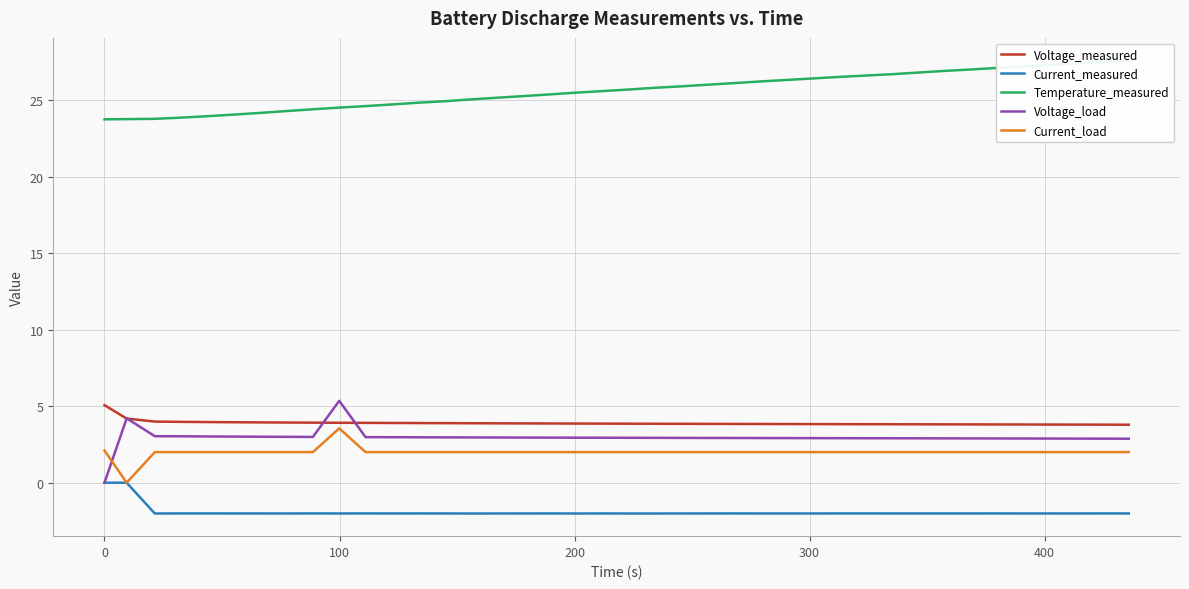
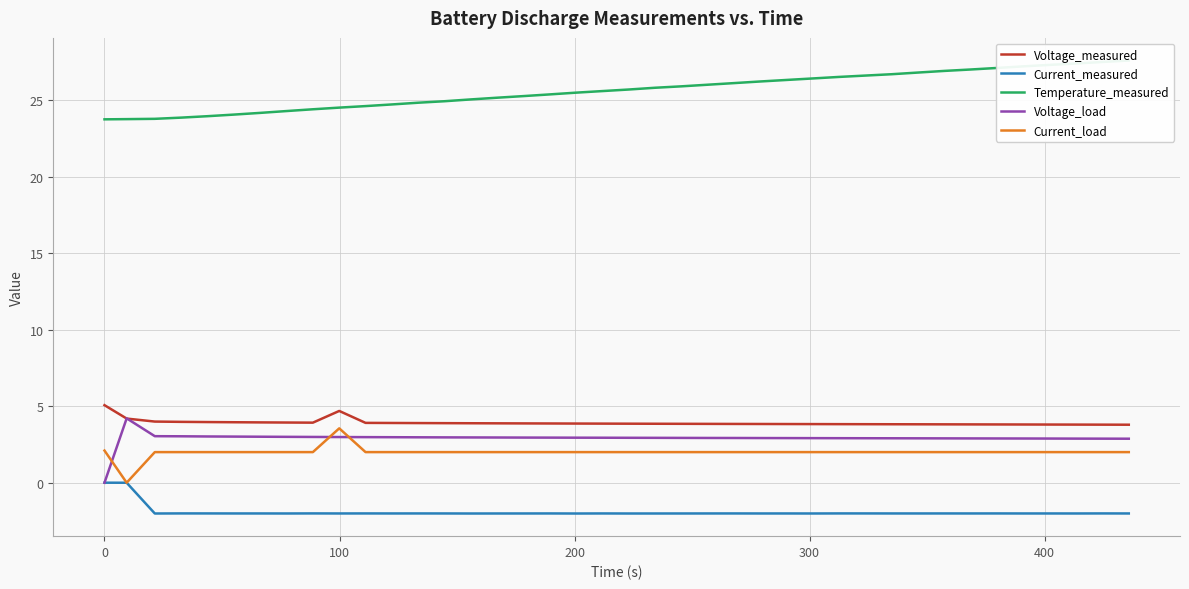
Voltage_measured, 100: 3.9 -> 4.7
Voltage_load, 100: 5.3 -> 3.0
